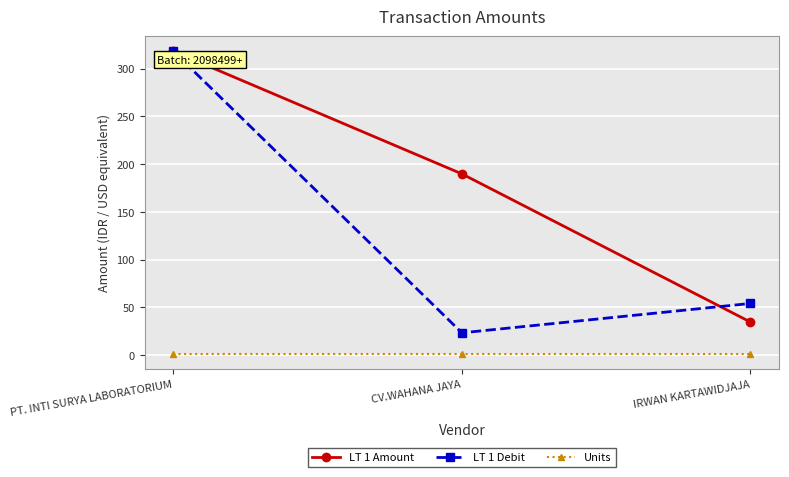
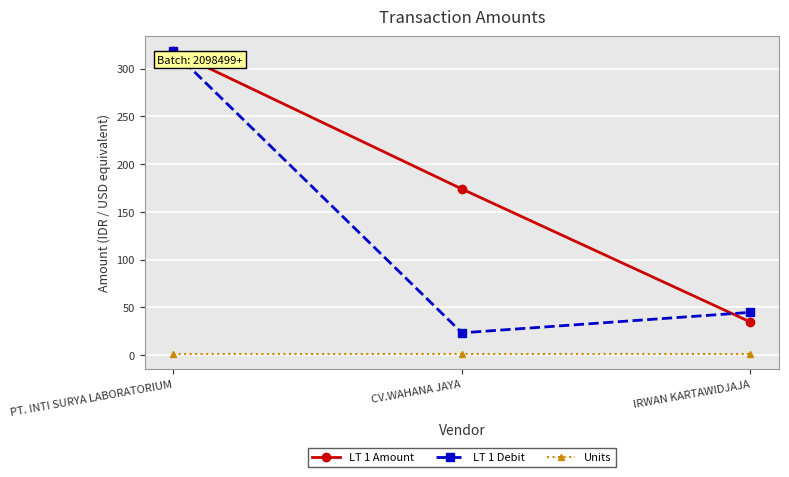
LT 1 Amount, CV.WAHANA JAYA: 190 -> 170
LT 1 Debit, IRWAN KARTAWIDJAJA: 50 -> 40
